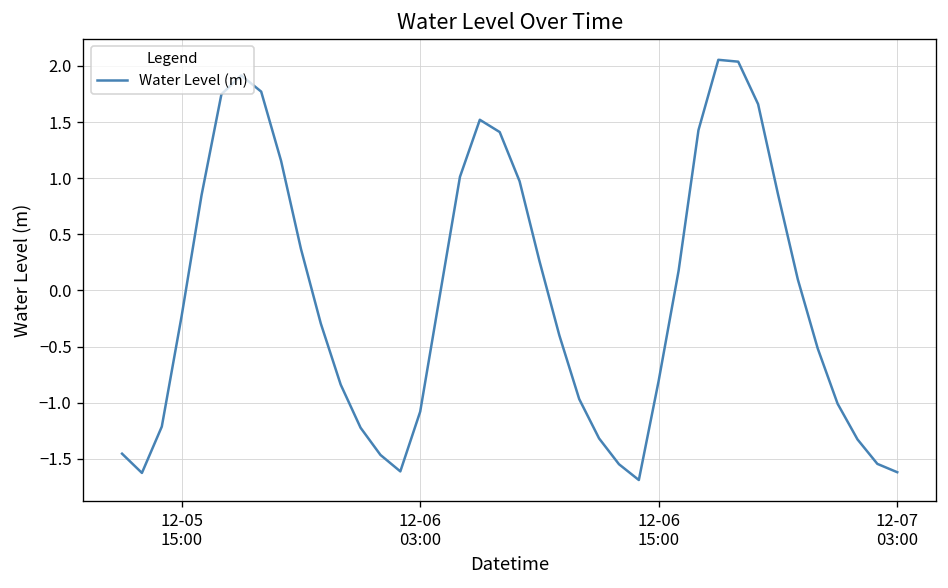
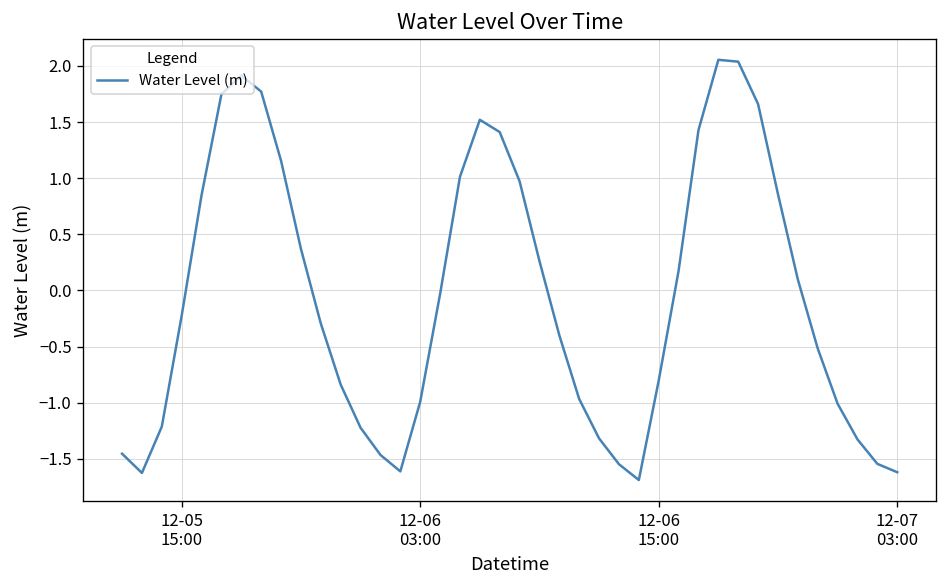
12-06 03:00: -1.1 -> -1.0
